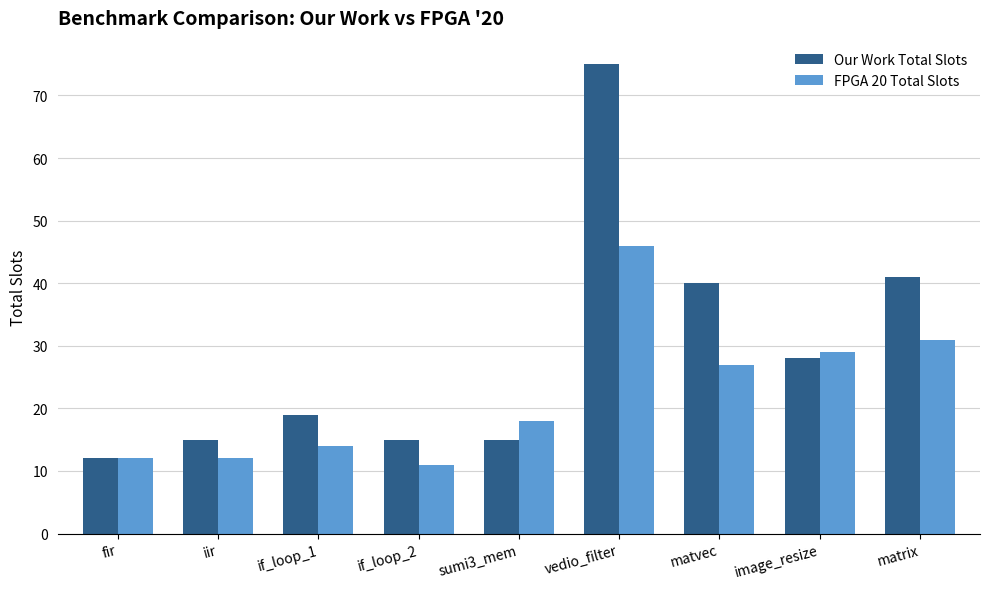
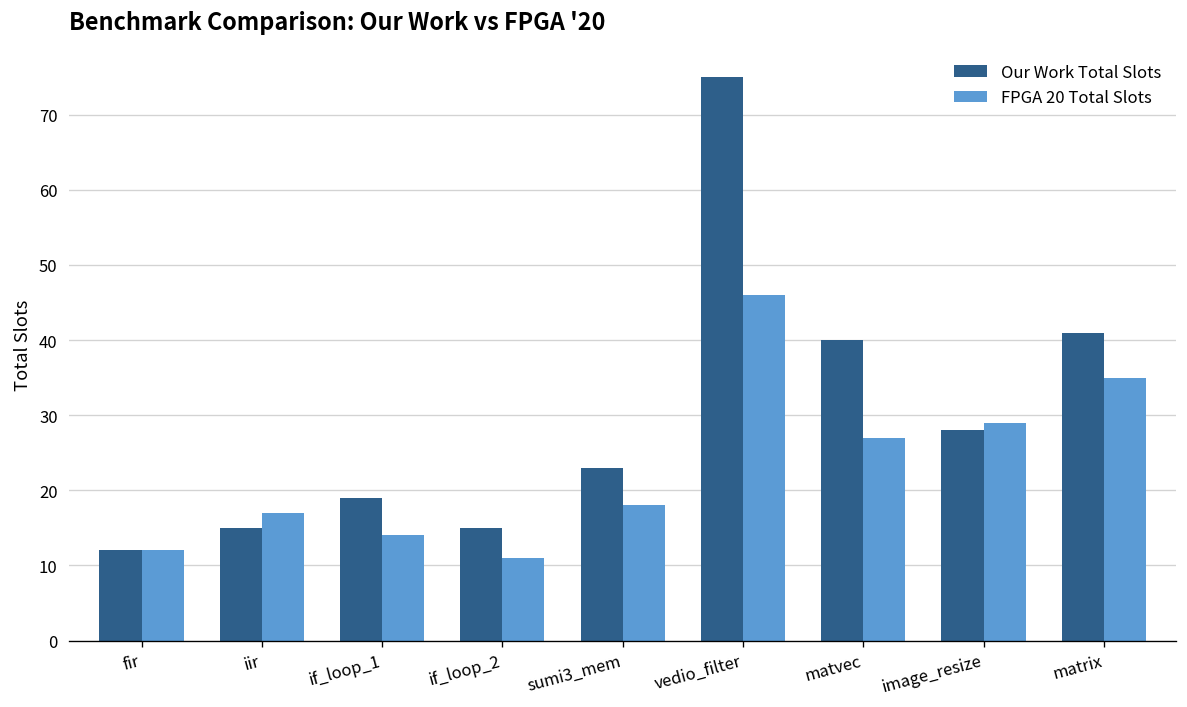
FPGA 20 Total Slots, iir: 12 -> 17
Our Work Total Slots, sumi3_mem: 15 -> 23
FPGA 20 Total Slots, matrix: 31 -> 35
